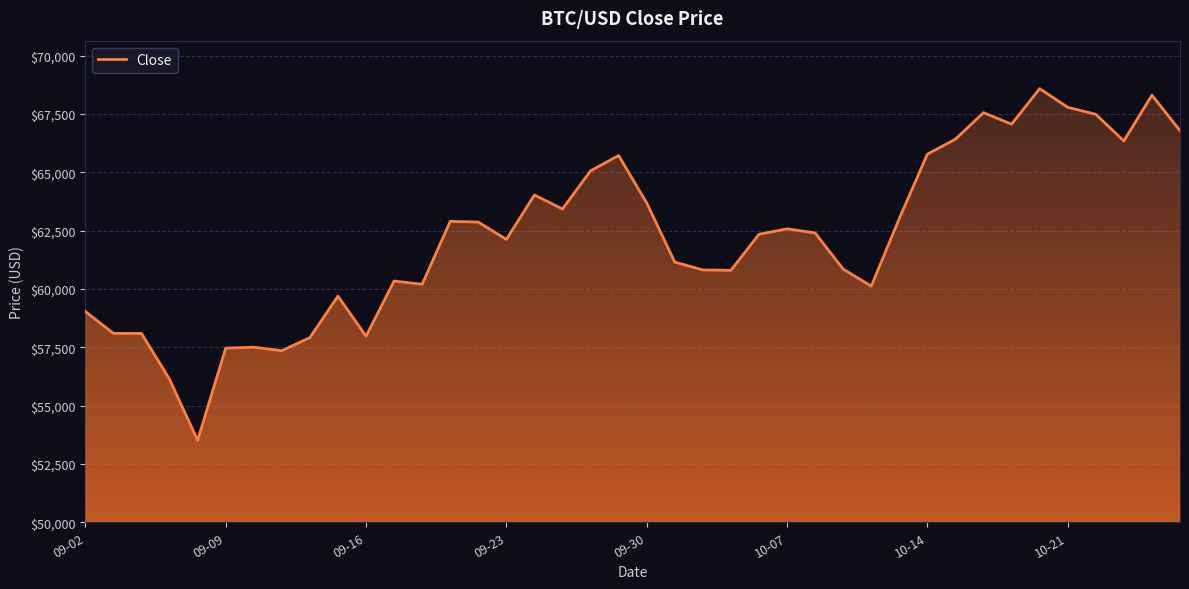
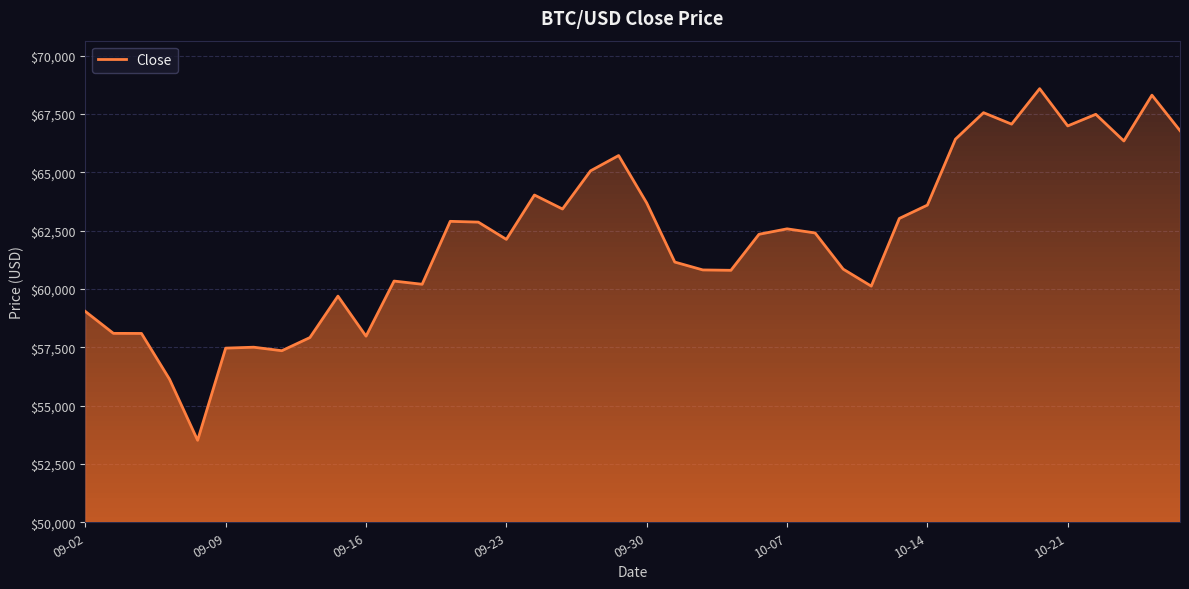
10-14: $65,800 -> $63,600
10-21: $67,800 -> $67,000
